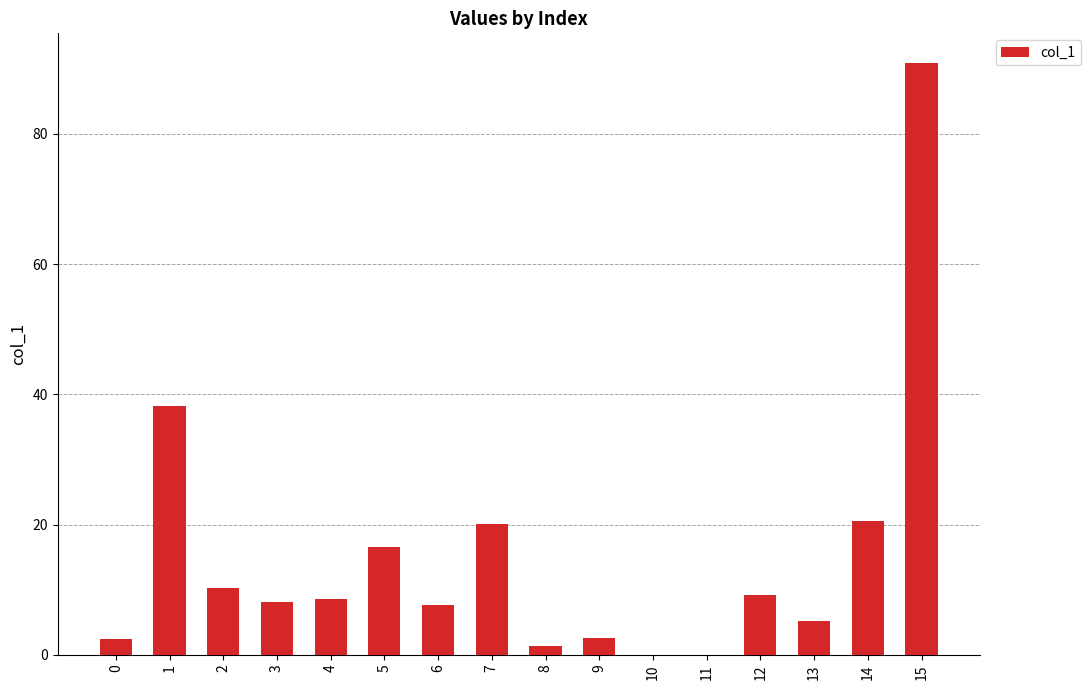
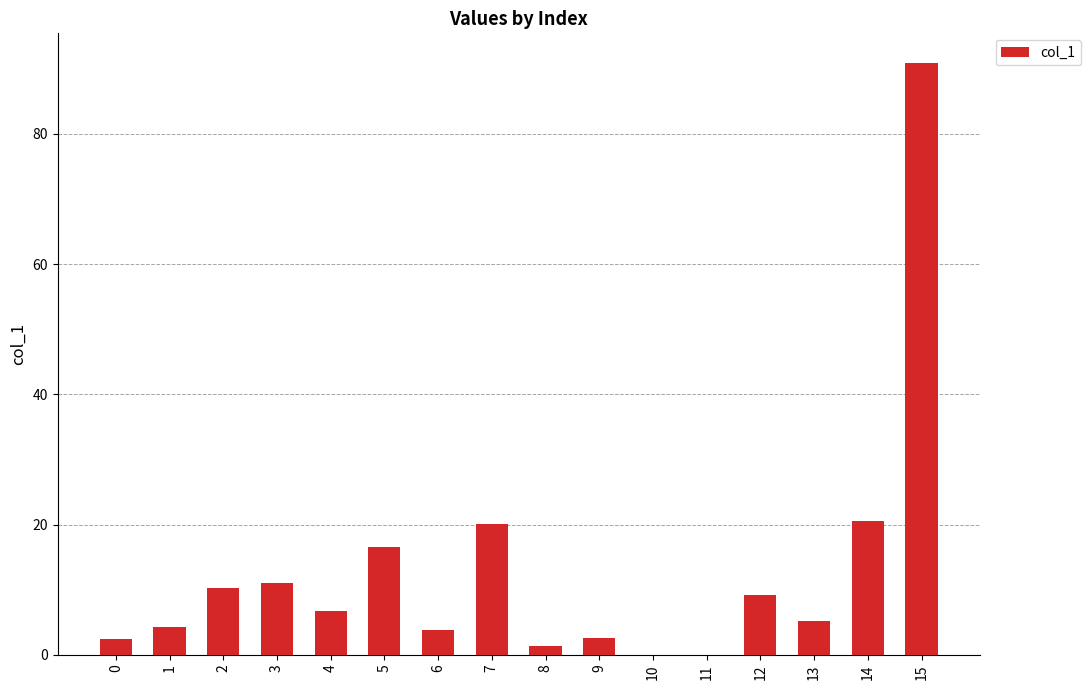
1: 38 -> 4
3: 8 -> 11
4: 9 -> 7
6: 8 -> 4
